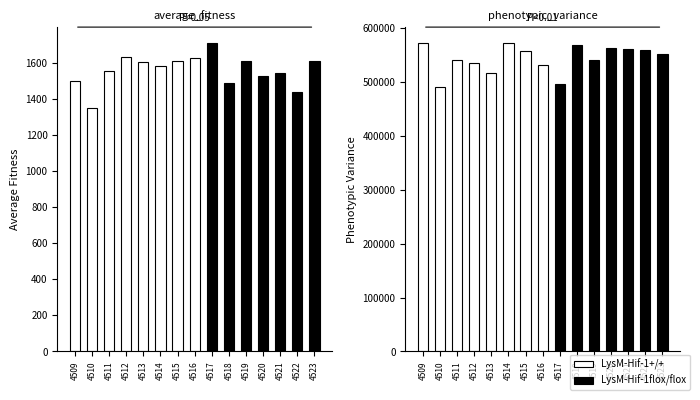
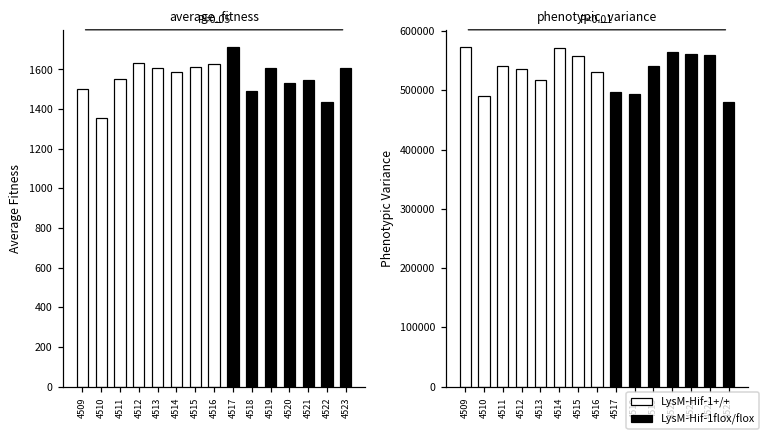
phenotypic_variance, LysM-Hif-1flox/flox, 4518: 570000 -> 490000
phenotypic_variance, LysM-Hif-1flox/flox, 4523: 550000 -> 480000
